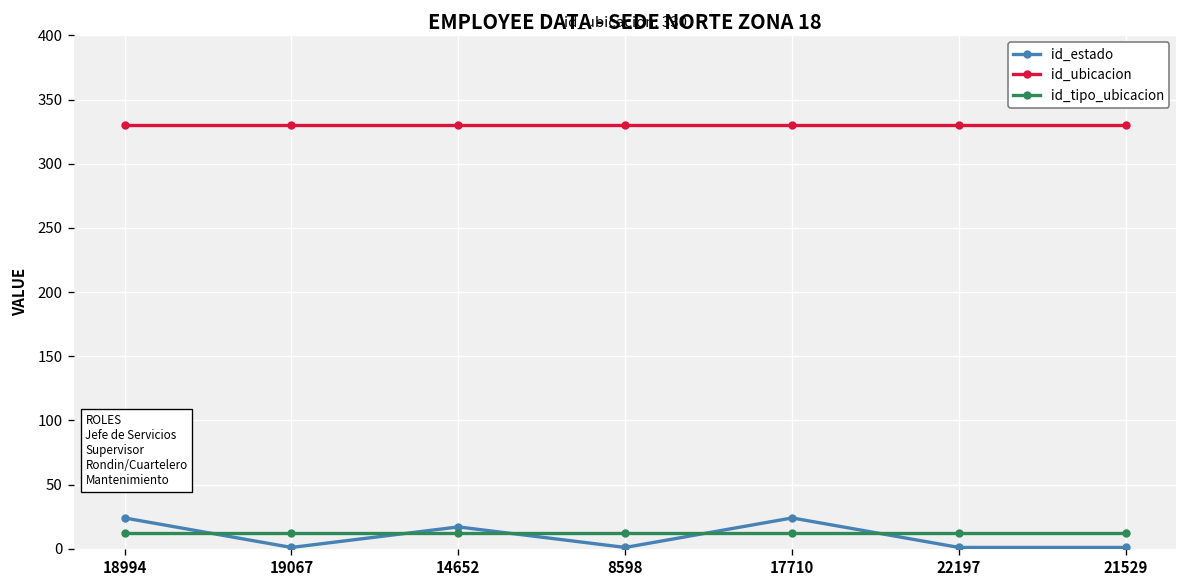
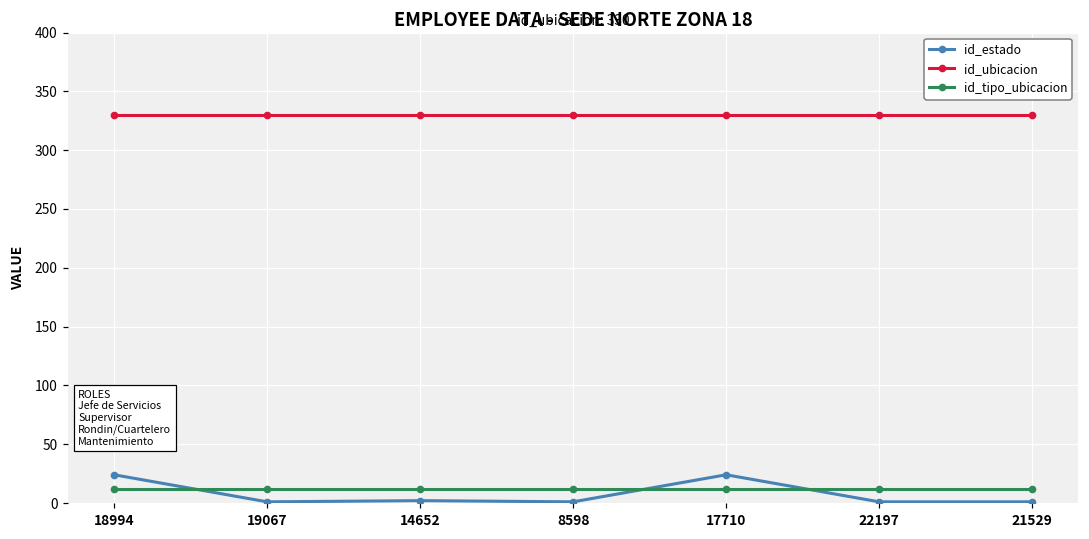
id_estado, 14652: 17 -> 2
